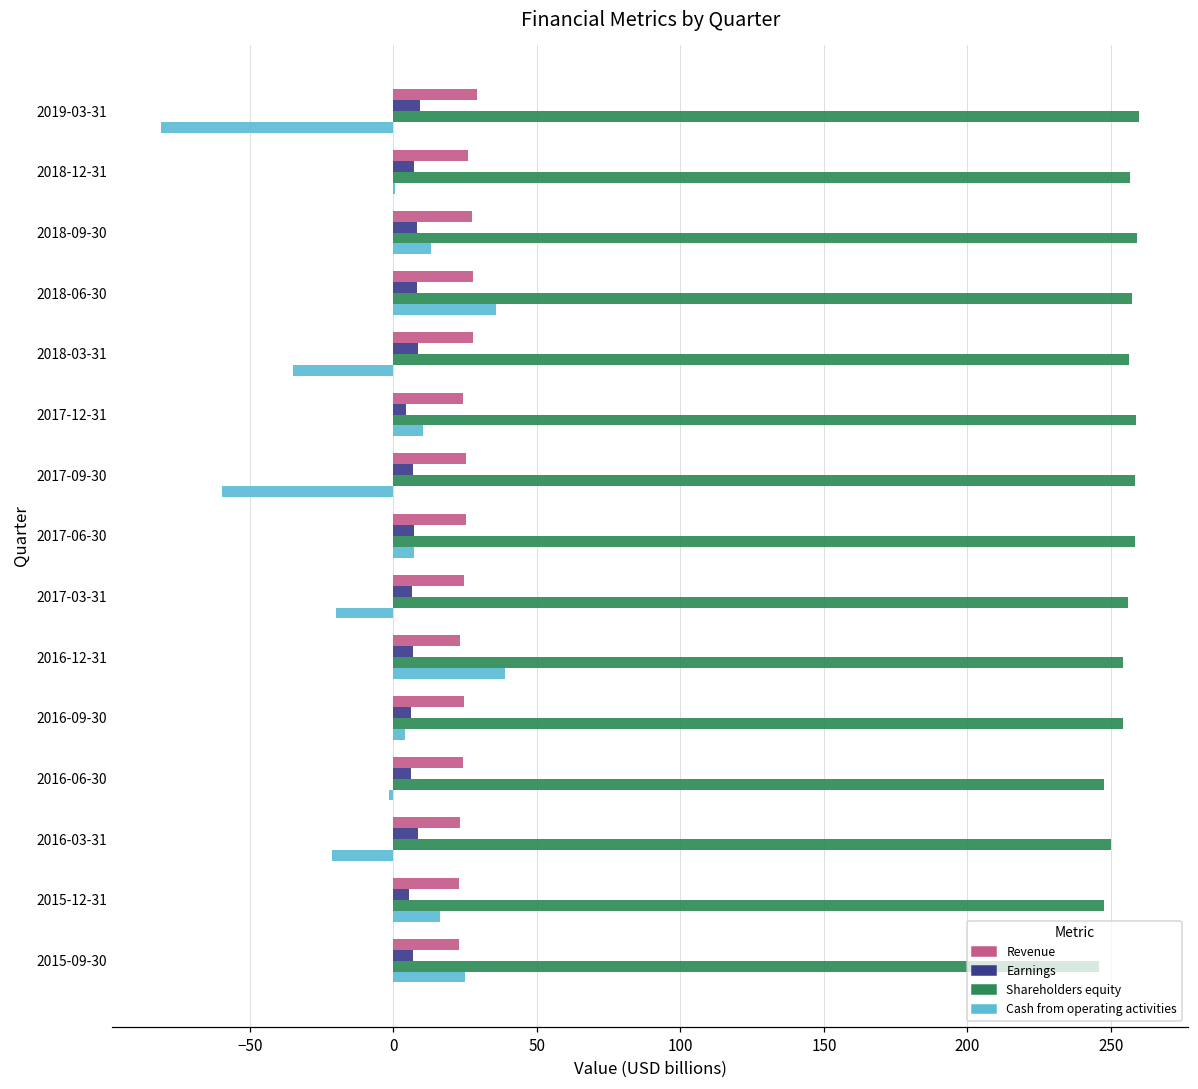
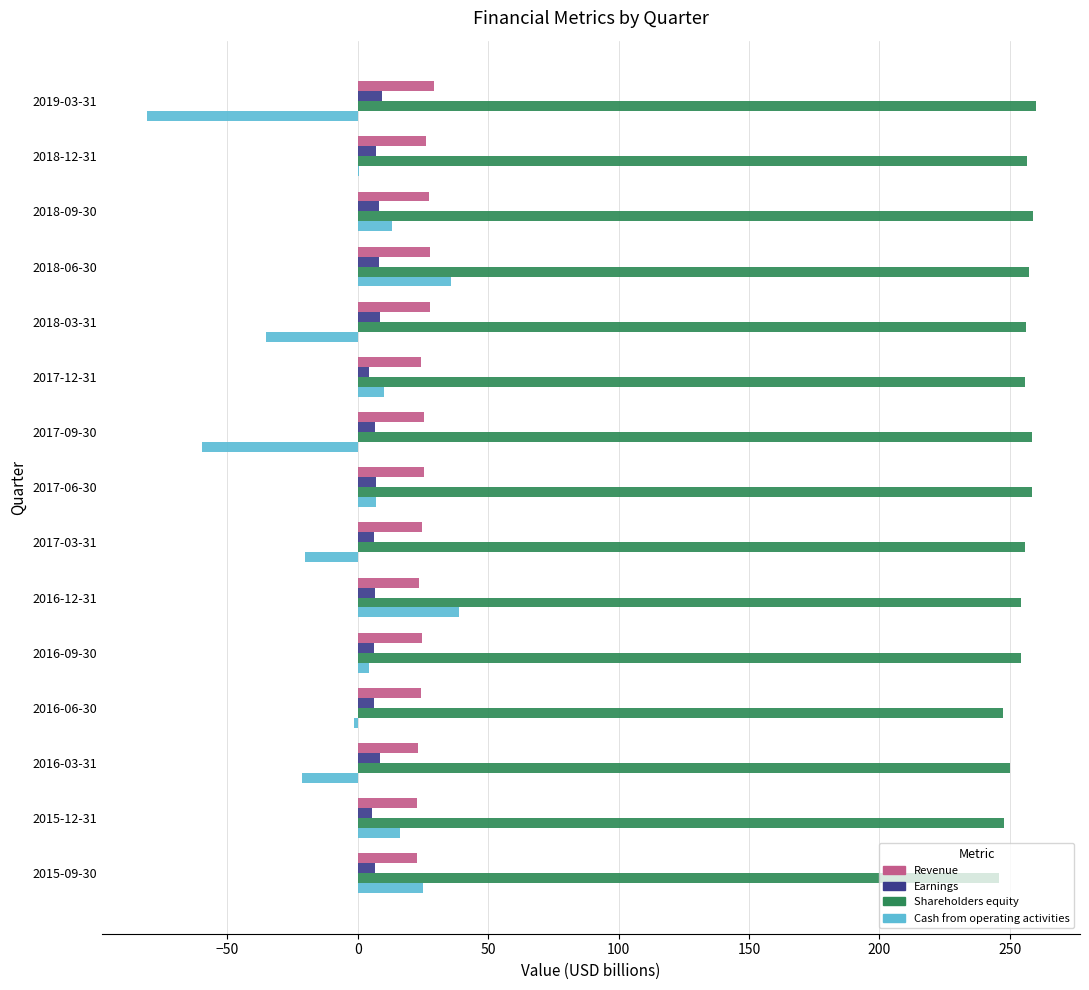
Shareholders equity, 2017-12-31: 259 -> 256
